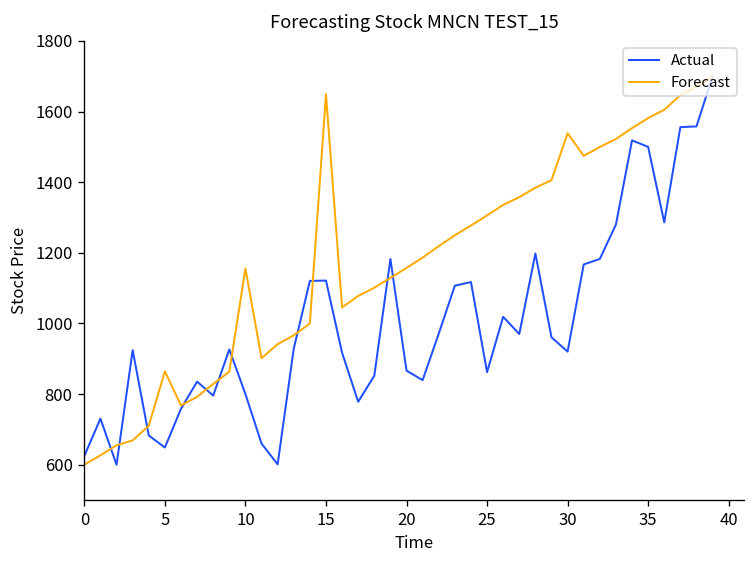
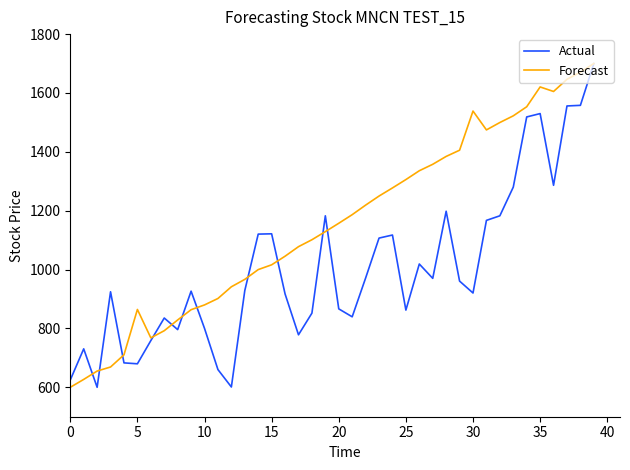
Actual, 5: 650 -> 680
Forecast, 10: 1160 -> 880
Forecast, 15: 1650 -> 1020
Actual, 35: 1500 -> 1530
Forecast, 35: 1580 -> 1620
